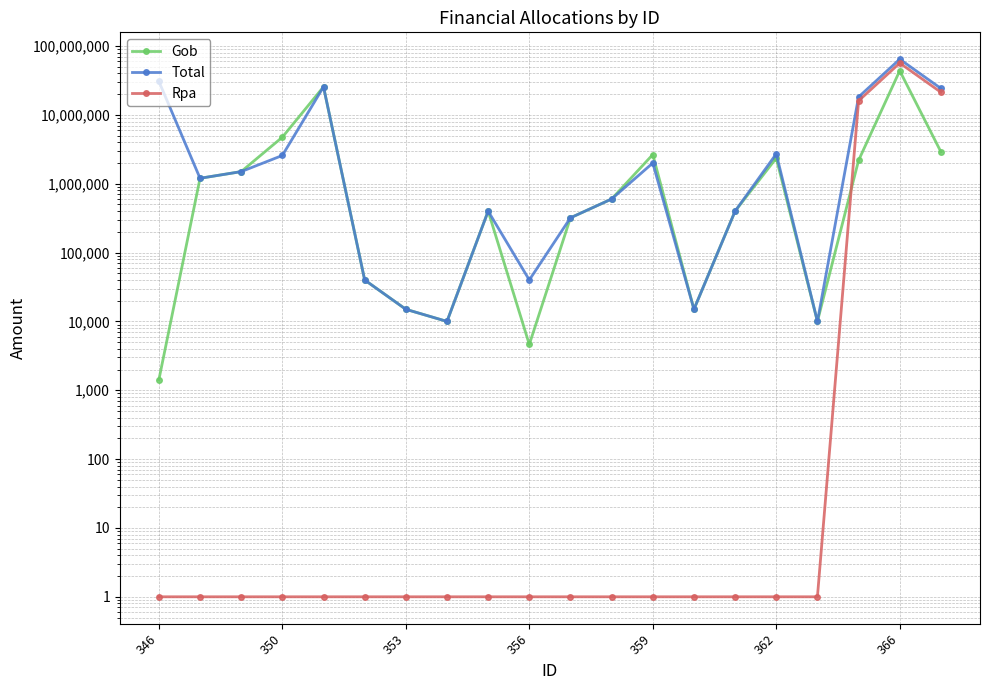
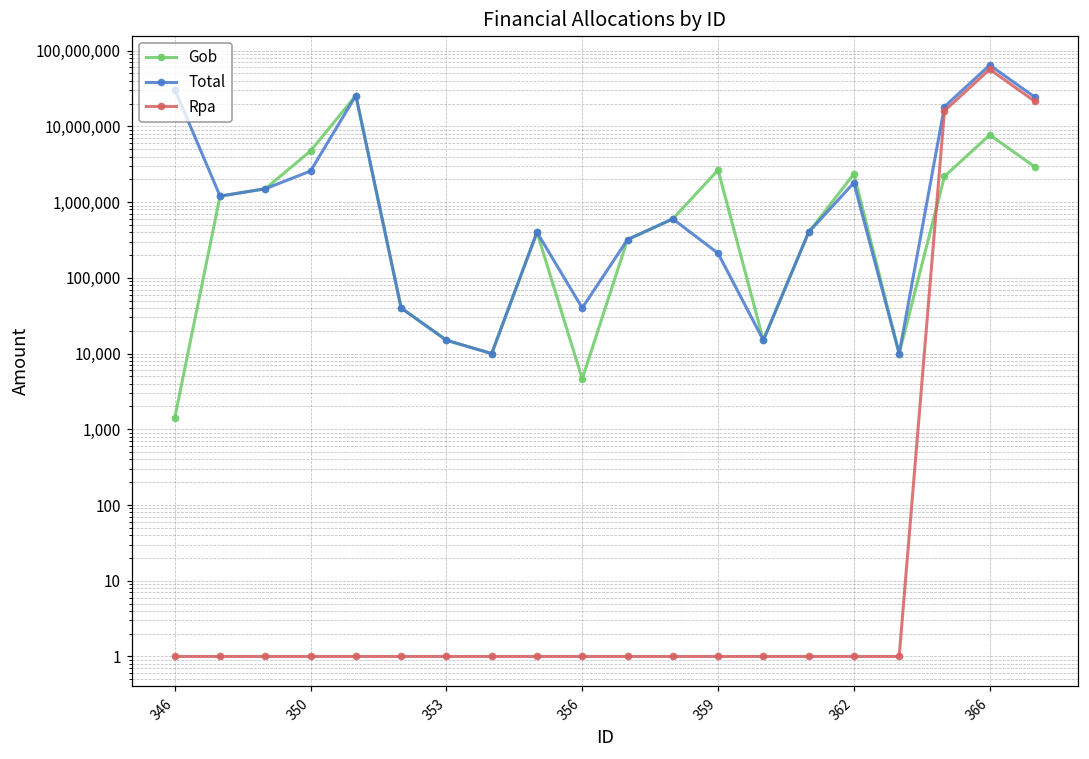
Total, 359: 2,000,000 -> 210,000
Total, 362: 2,700,000 -> 1,800,000
Gob, 366: 40,000,000 -> 8,000,000
